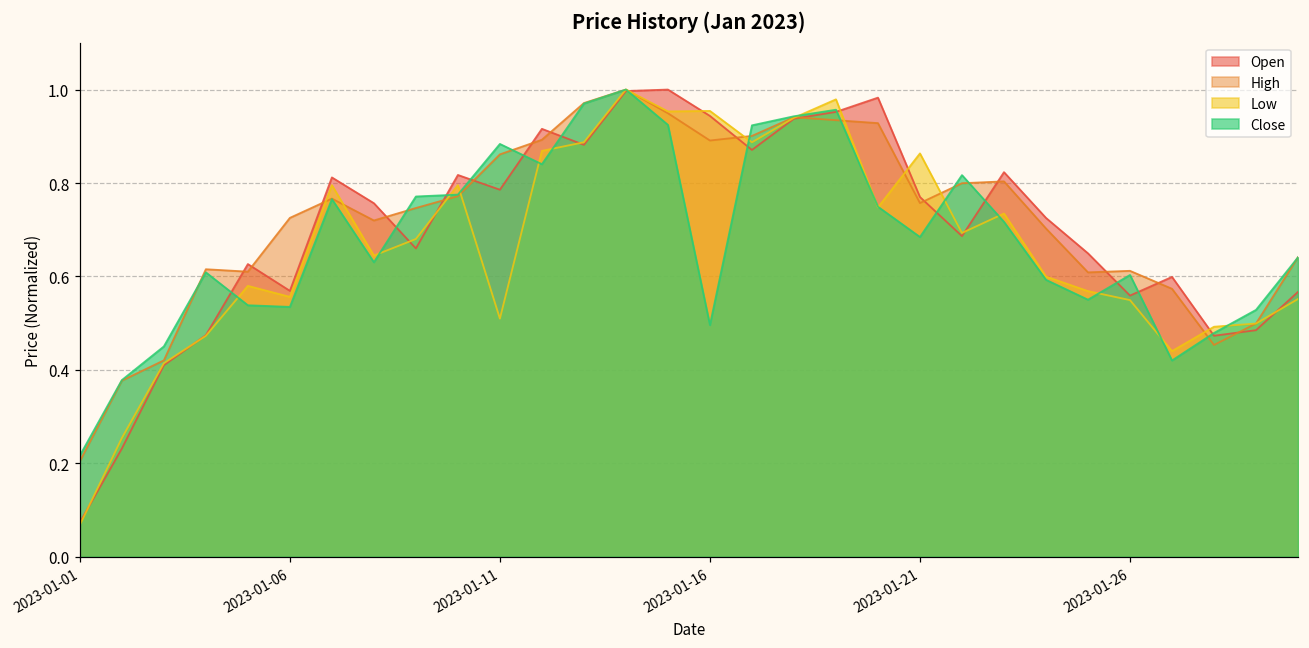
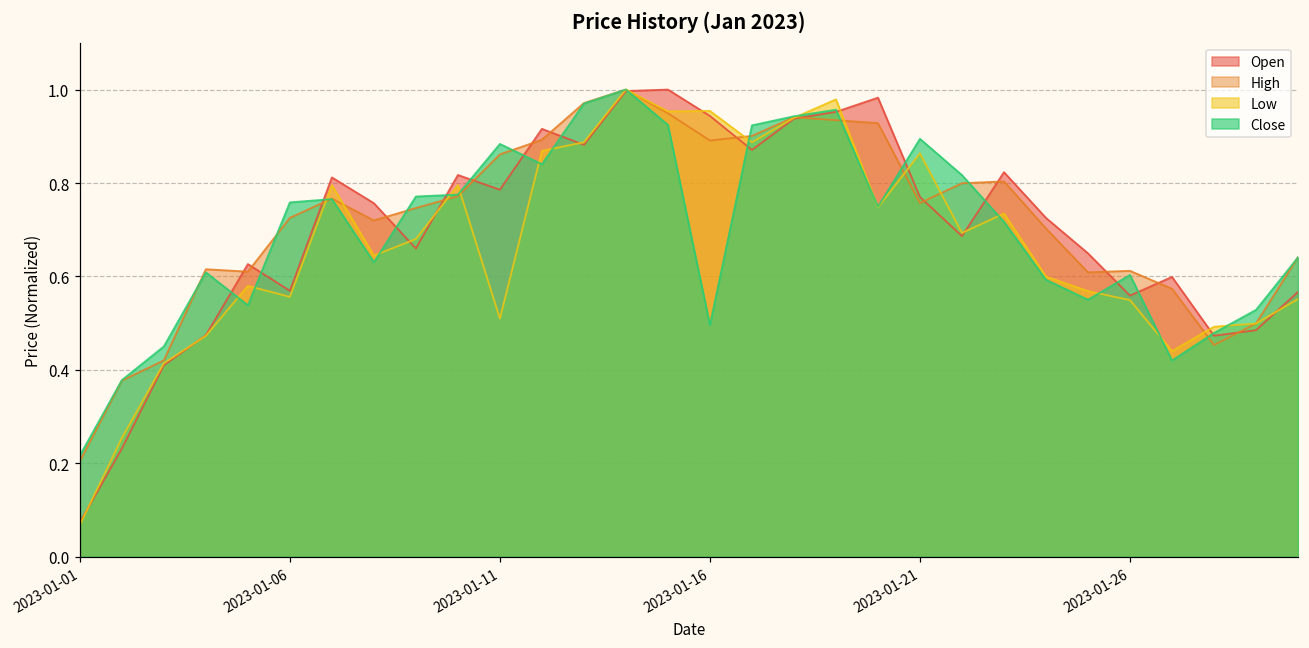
Close, 2023-01-06: 0.53 -> 0.76
Close, 2023-01-21: 0.68 -> 0.89
